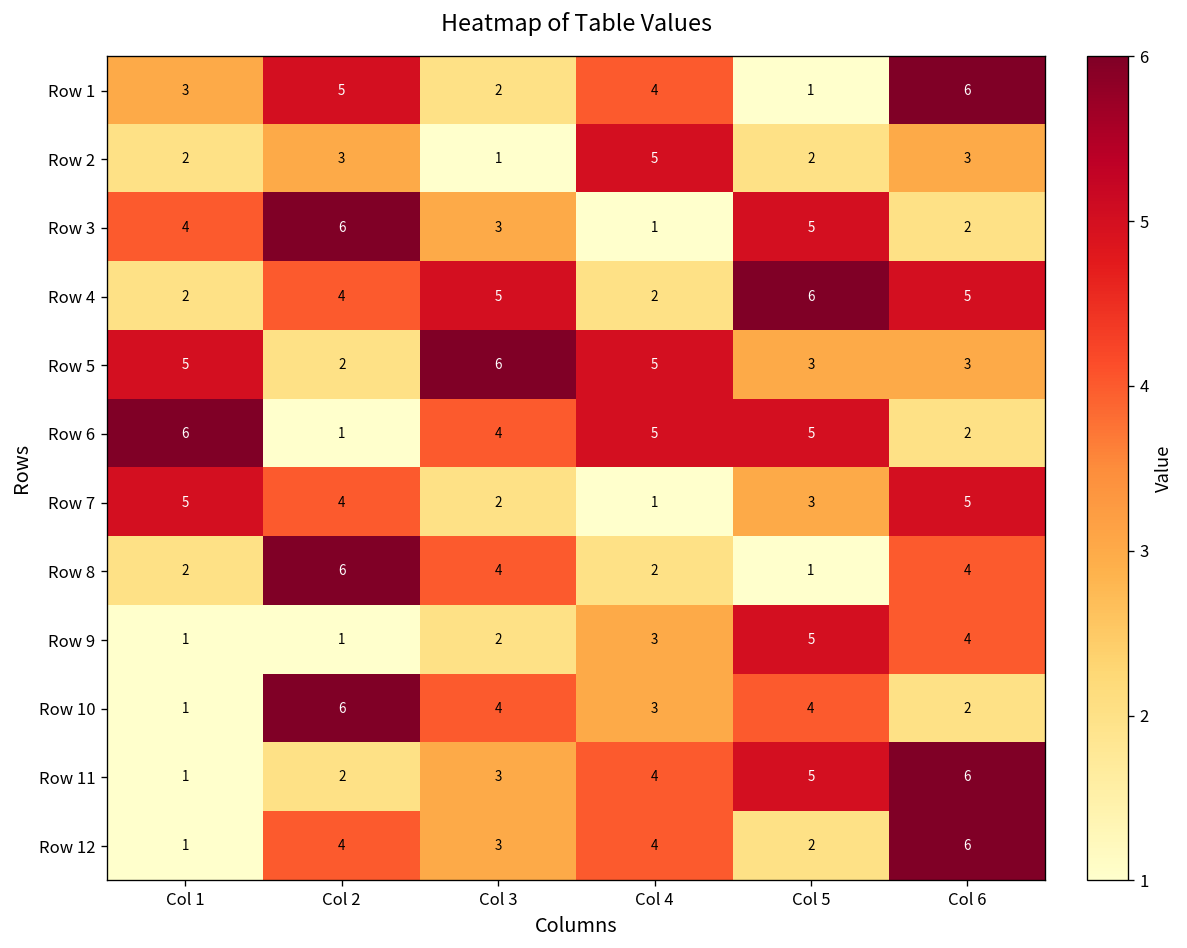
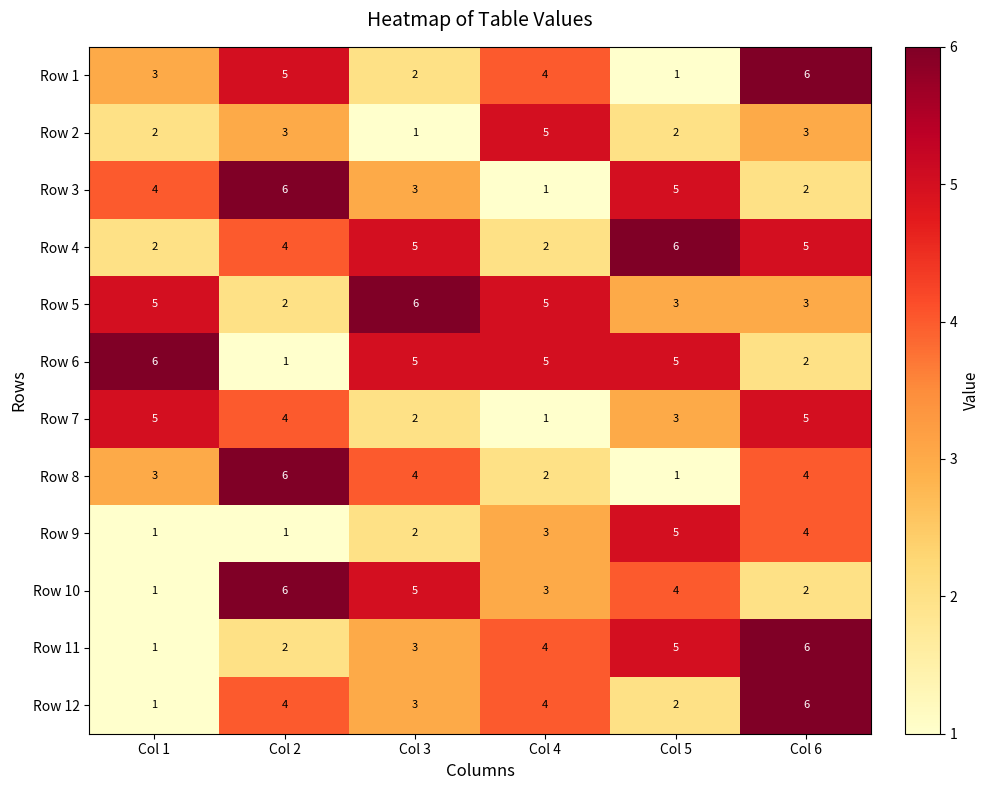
Row 6, Col 3: 4 -> 5
Row 8, Col 1: 2 -> 3
Row 10, Col 3: 4 -> 5
